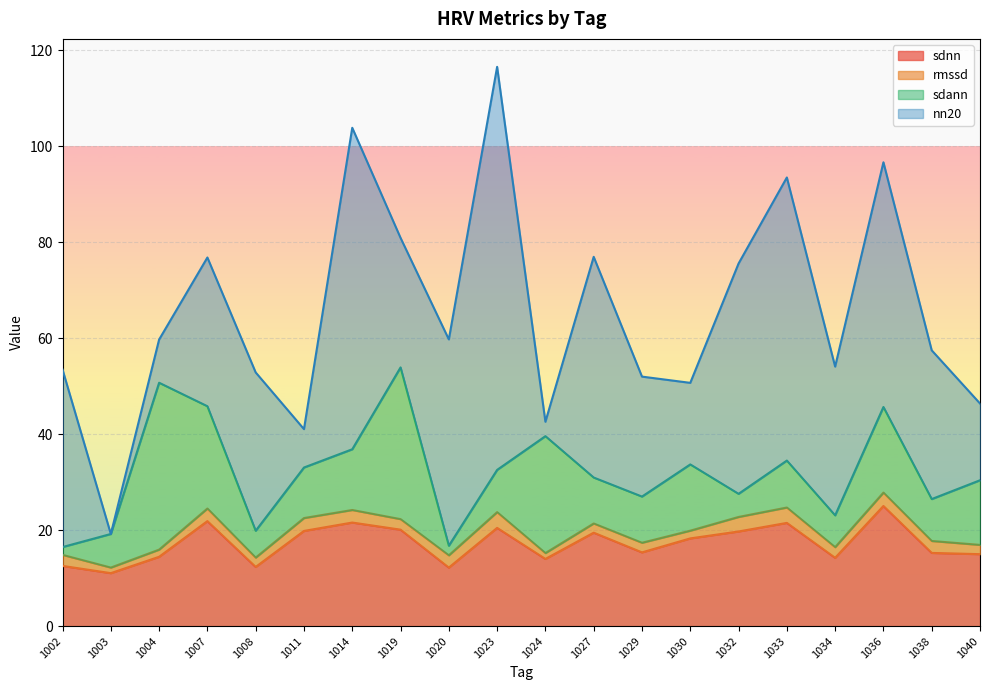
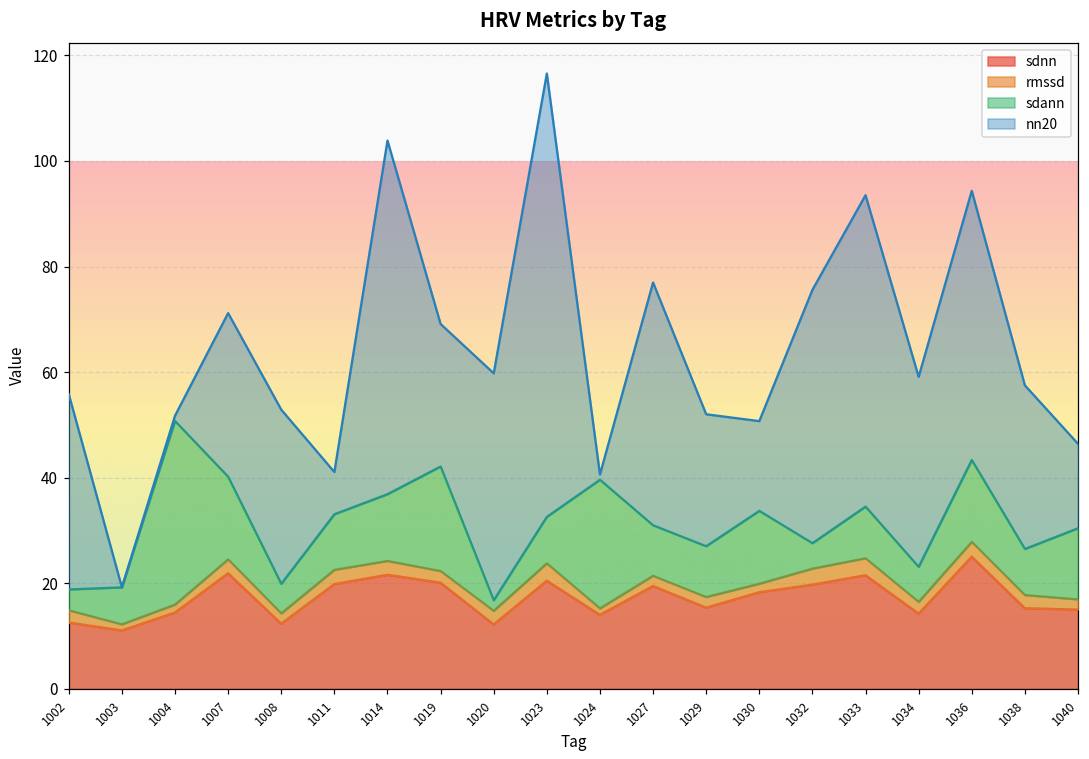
sdann, 1002: 2 -> 4
nn20, 1004: 9 -> 1
sdann, 1007: 21 -> 16
sdann, 1019: 32 -> 20
nn20, 1024: 3 -> 1
nn20, 1034: 31 -> 36
sdann, 1036: 18 -> 16
